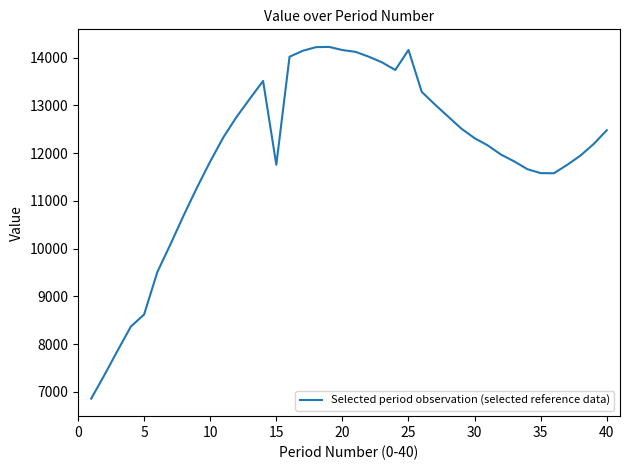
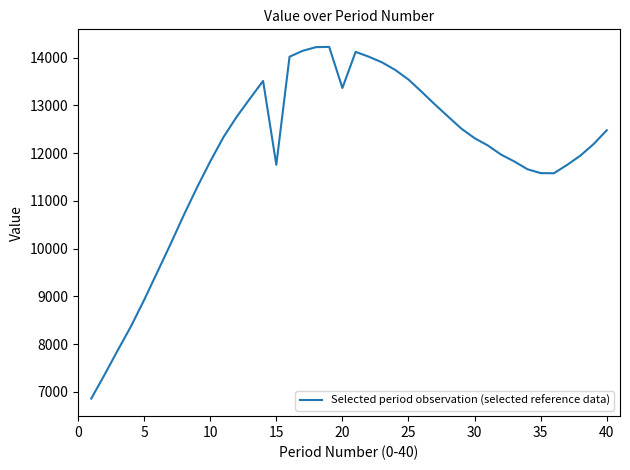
5: 8600 -> 8900
20: 14200 -> 13400
25: 14200 -> 13500
